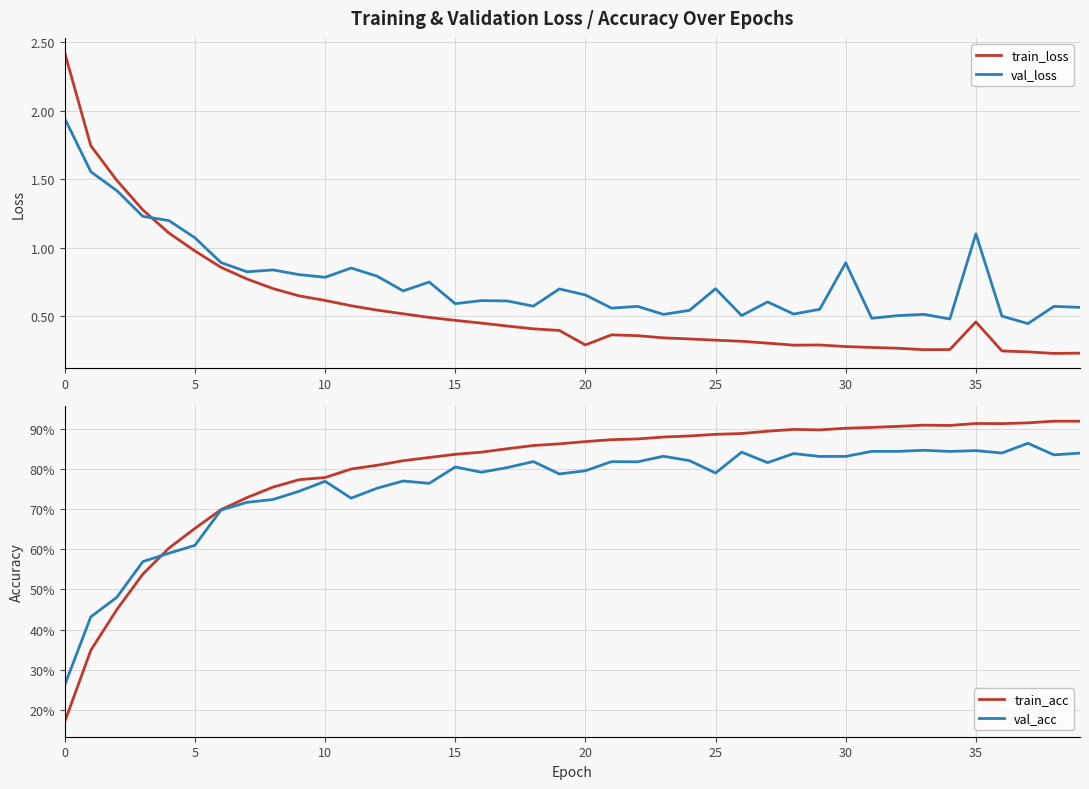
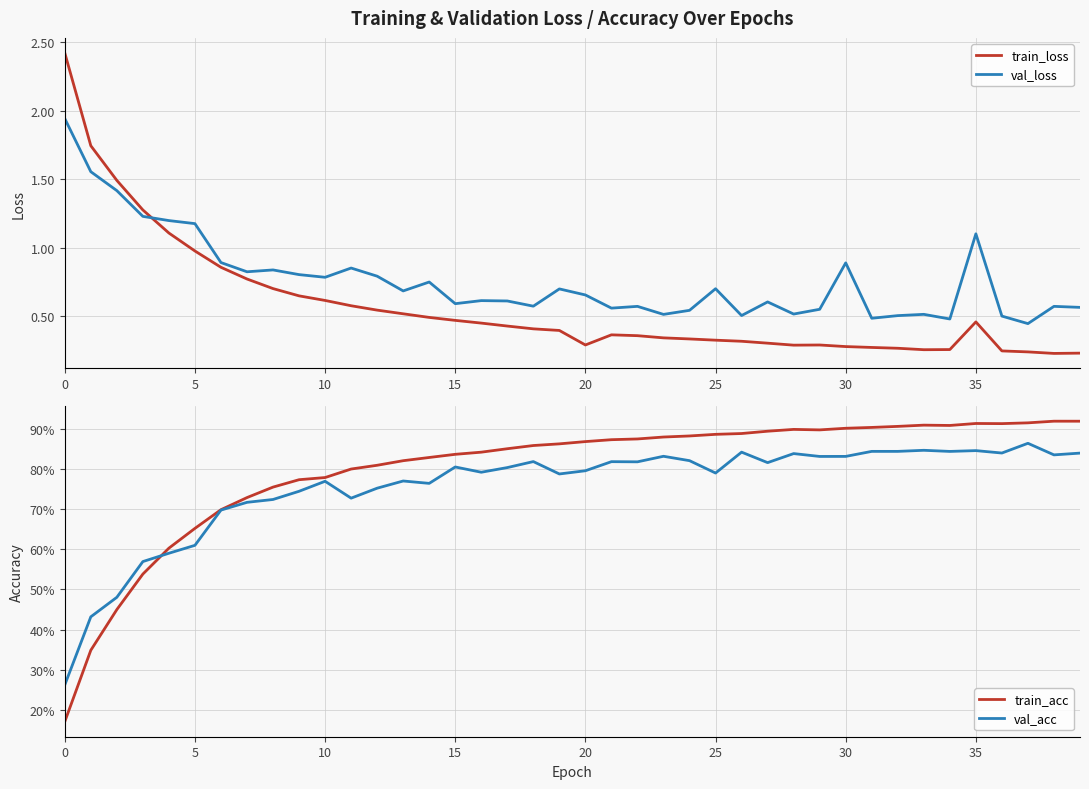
Training & Validation Loss / Accuracy Over Epochs, val_loss, 5: 1.07 -> 1.18
